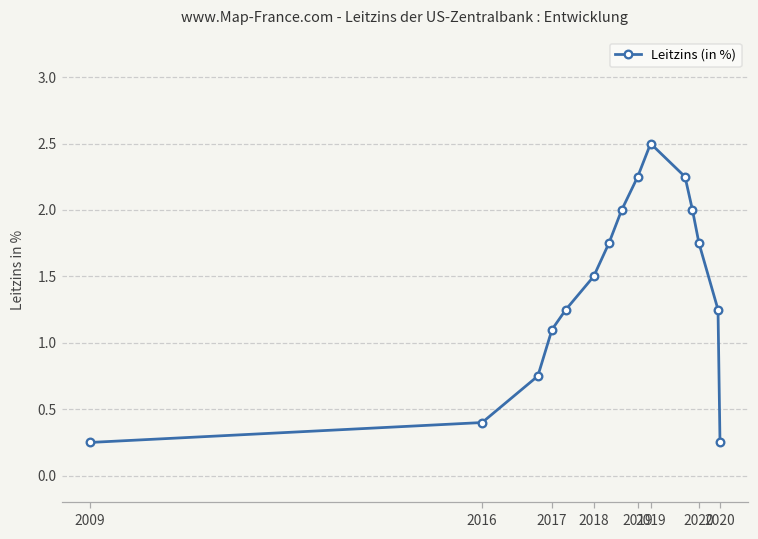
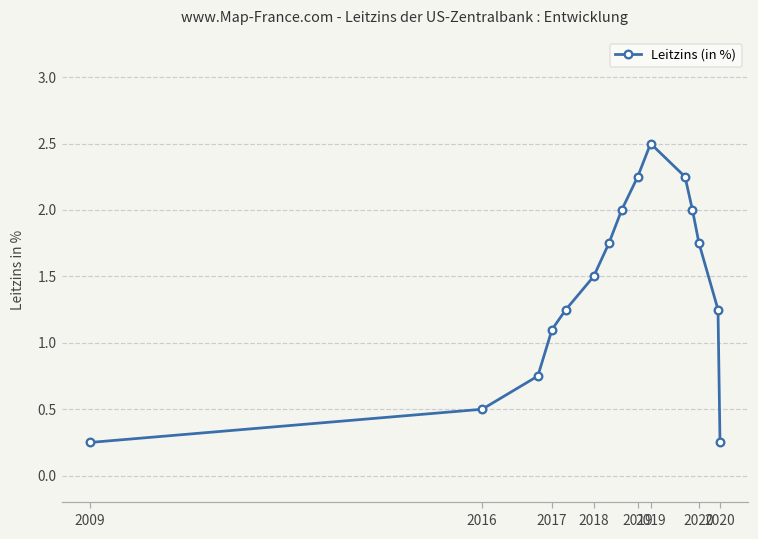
2016: 0.4 -> 0.5
